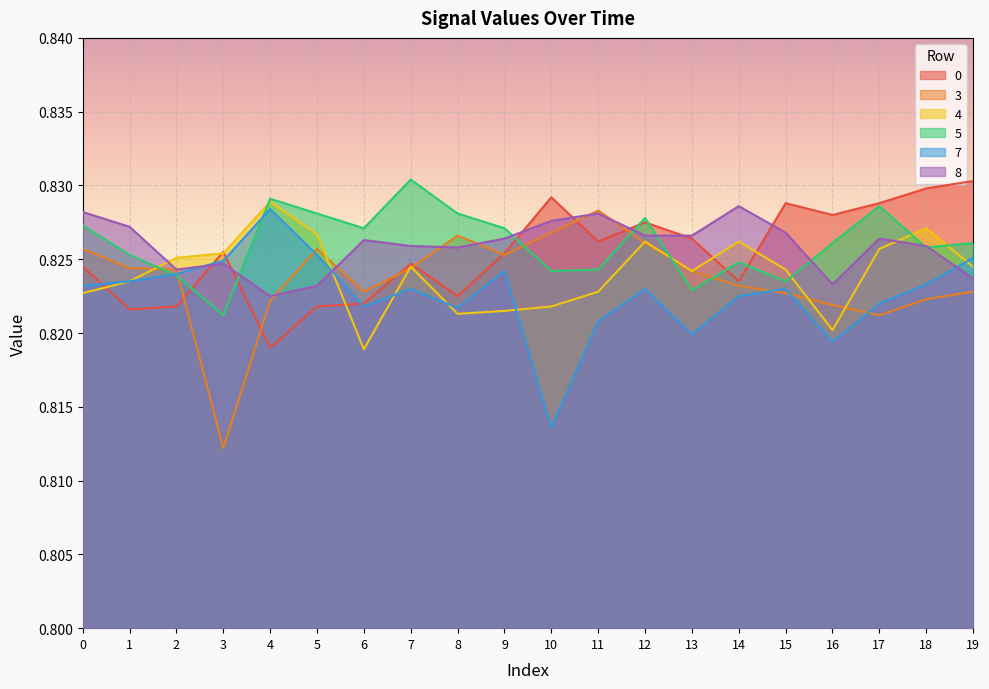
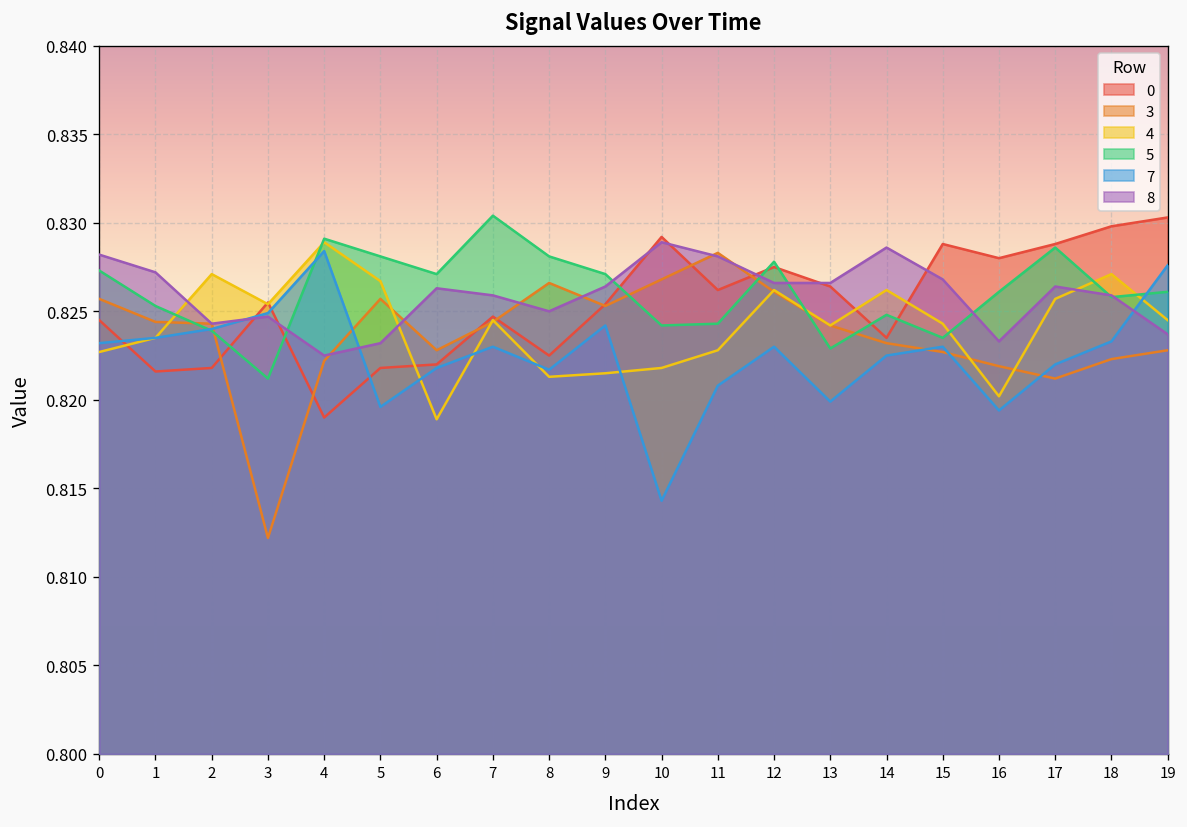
4, 2: 0.8251 -> 0.8271
7, 5: 0.8253 -> 0.8196
8, 8: 0.8258 -> 0.8250
7, 10: 0.8136 -> 0.8143
8, 10: 0.8276 -> 0.8289
7, 19: 0.8251 -> 0.8276
